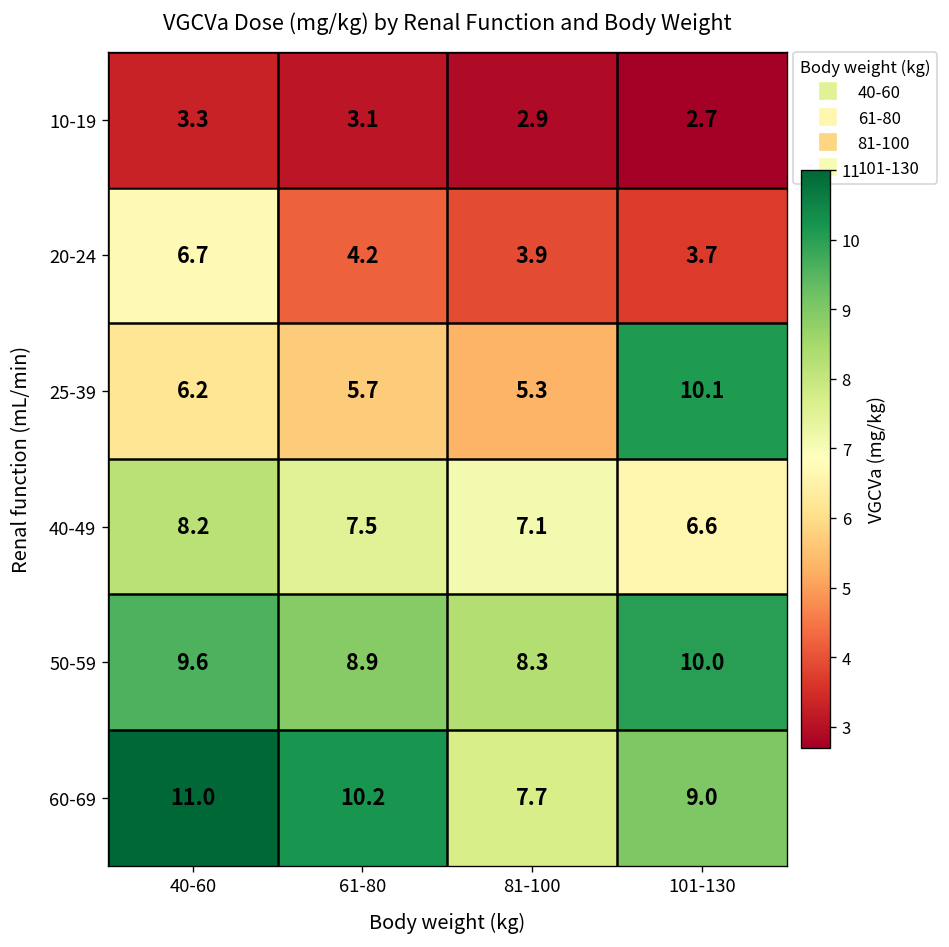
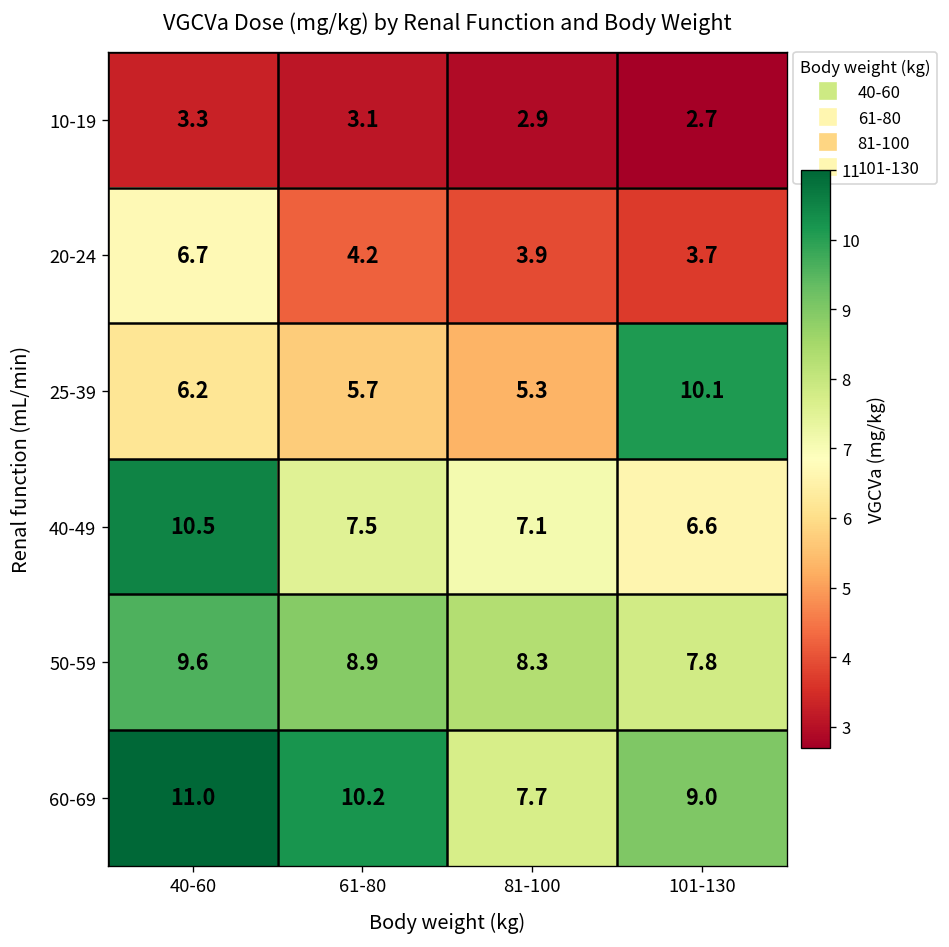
40-49, 40-60: 8.2 -> 10.5
50-59, 101-130: 10.0 -> 7.8
